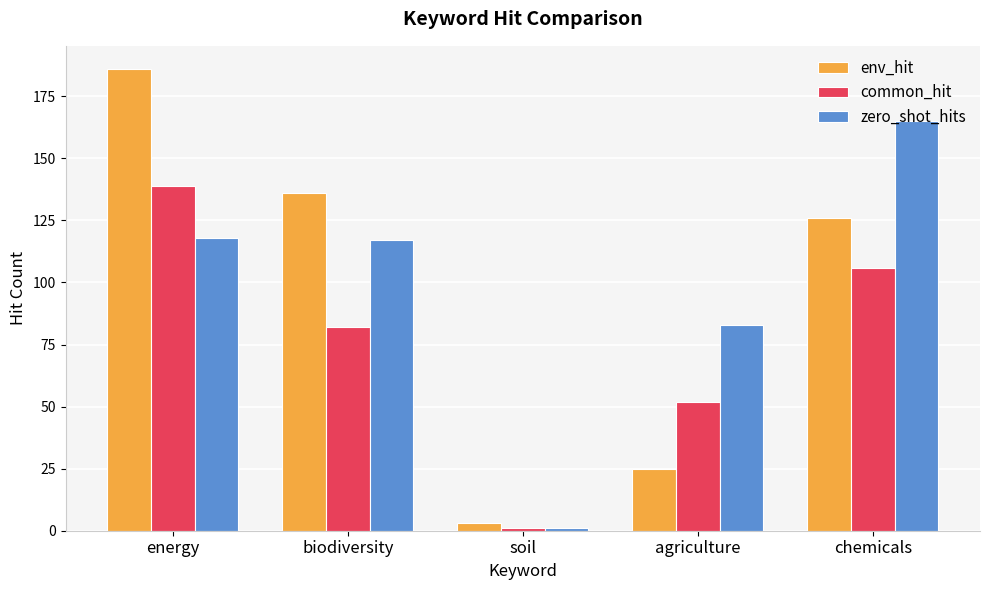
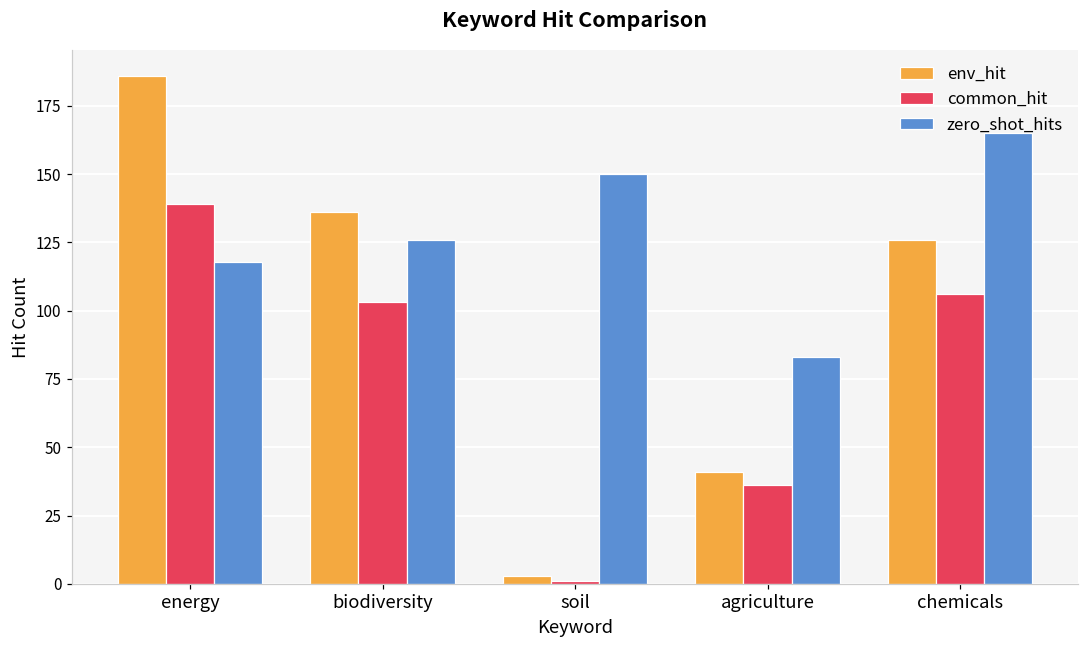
common_hit, biodiversity: 82 -> 103
zero_shot_hits, biodiversity: 117 -> 126
zero_shot_hits, soil: 1 -> 150
env_hit, agriculture: 25 -> 41
common_hit, agriculture: 52 -> 36
